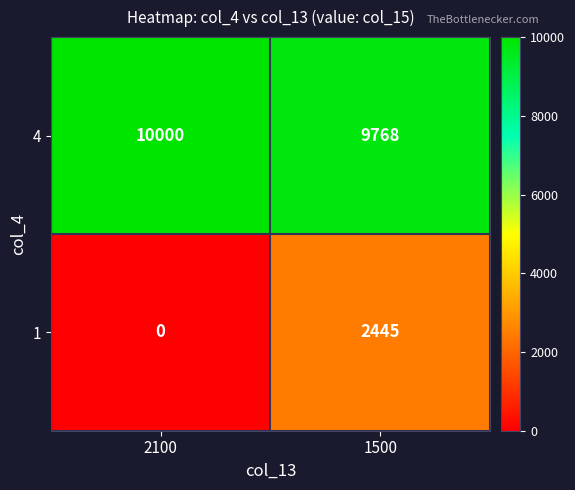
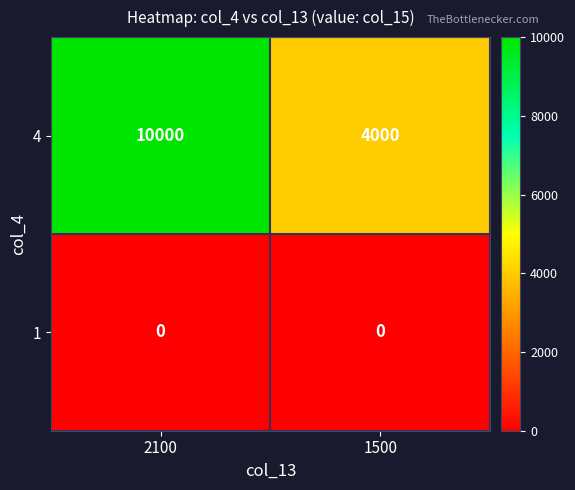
4, 1500: 9768 -> 4000
1, 1500: 2445 -> 0
